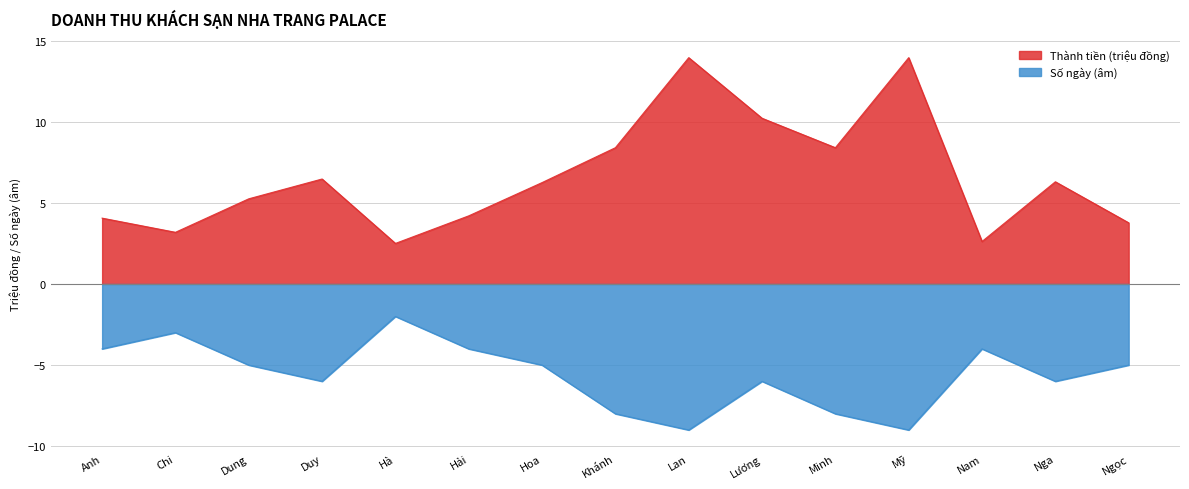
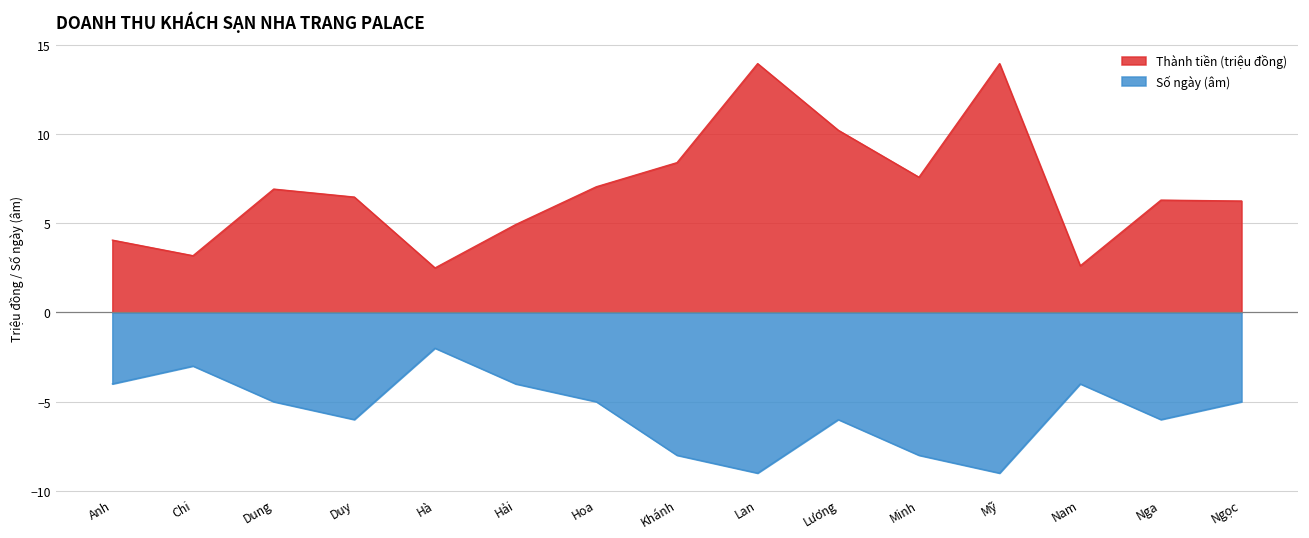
Thành tiền (triệu đồng), Dung: 5.3 -> 6.9
Thành tiền (triệu đồng), Hải: 4.2 -> 4.9
Thành tiền (triệu đồng), Hoa: 6.3 -> 7.0
Thành tiền (triệu đồng), Minh: 8.4 -> 7.6
Thành tiền (triệu đồng), Ngọc: 3.8 -> 6.3
